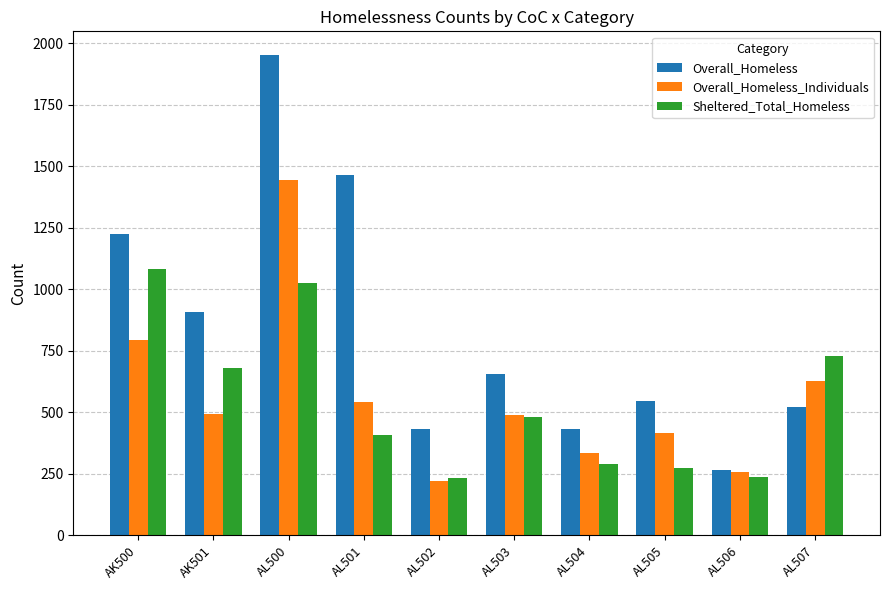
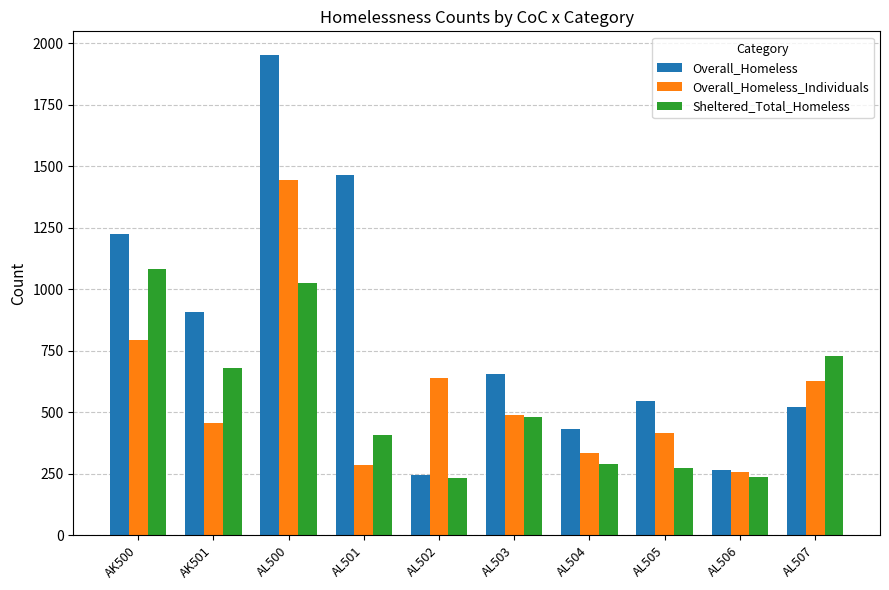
Overall_Homeless_Individuals, AK501: 490 -> 460
Overall_Homeless_Individuals, AL501: 540 -> 280
Overall_Homeless, AL502: 430 -> 240
Overall_Homeless_Individuals, AL502: 220 -> 640
